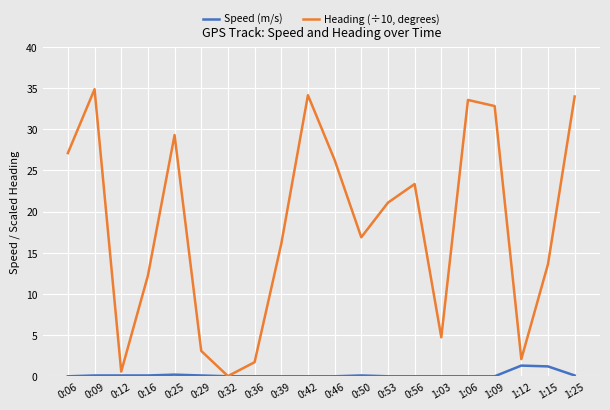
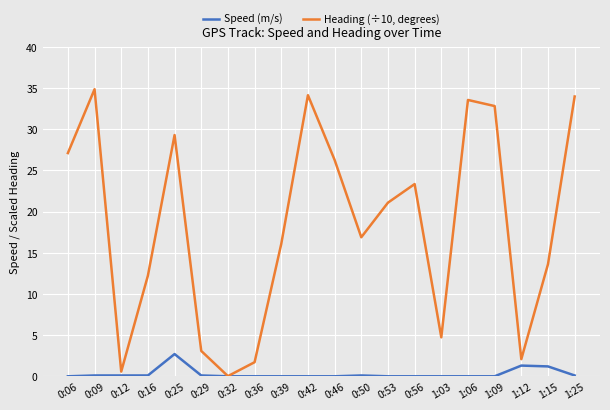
Speed (m/s), 0:25: 0 -> 3
